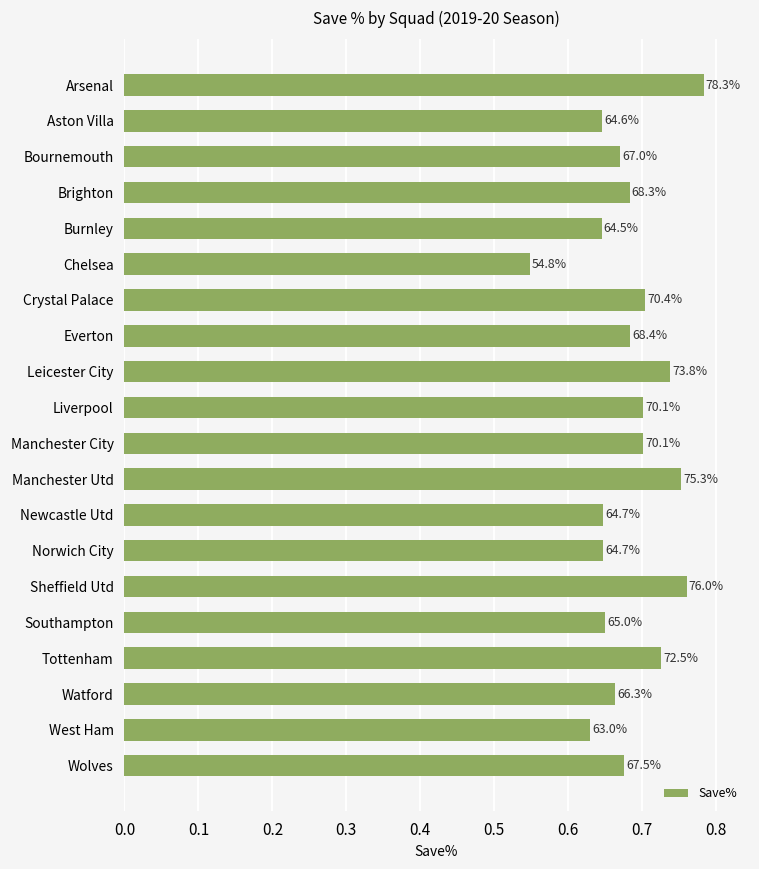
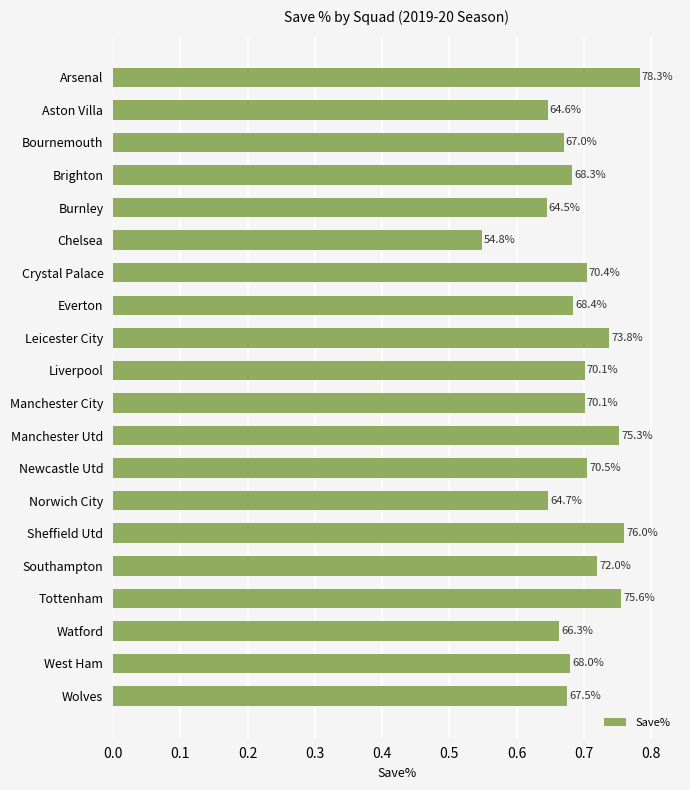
Newcastle Utd: 64.7% -> 70.5%
Southampton: 65.0% -> 72.0%
Tottenham: 72.5% -> 75.6%
West Ham: 63.0% -> 68.0%
